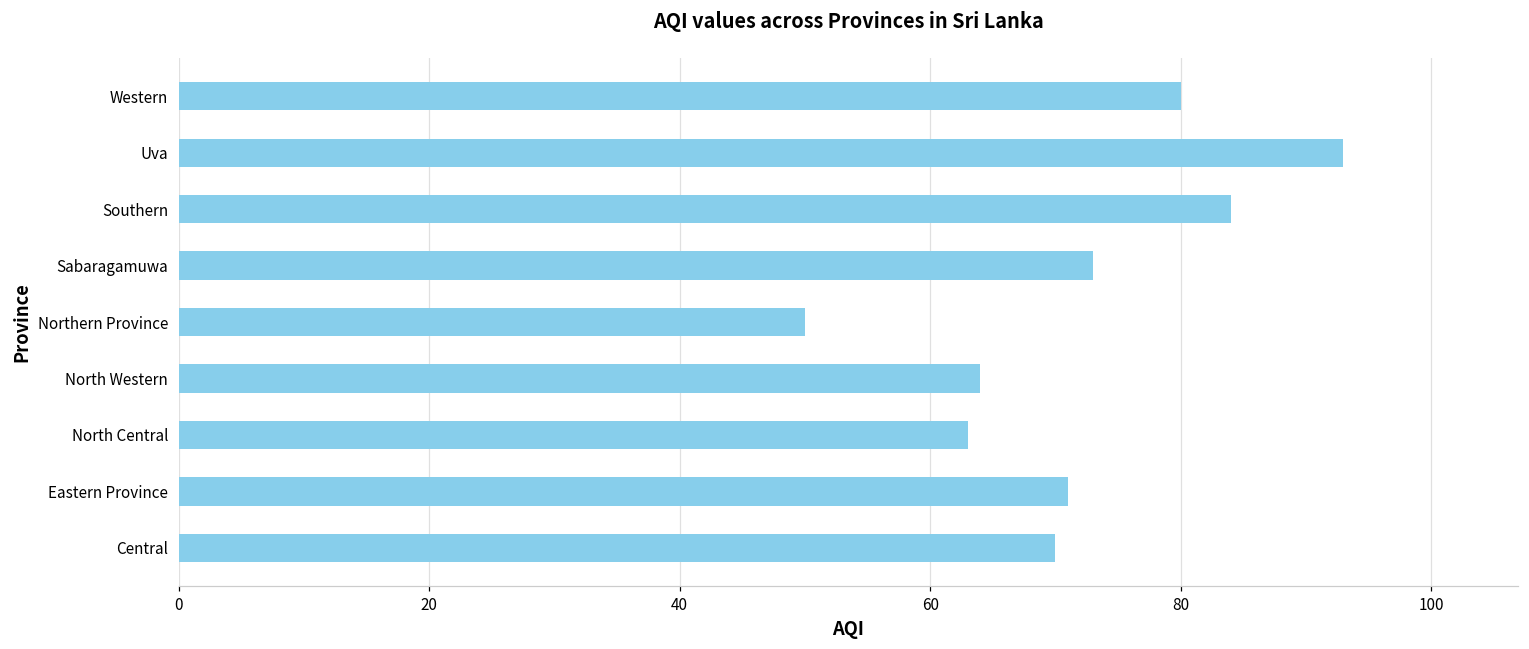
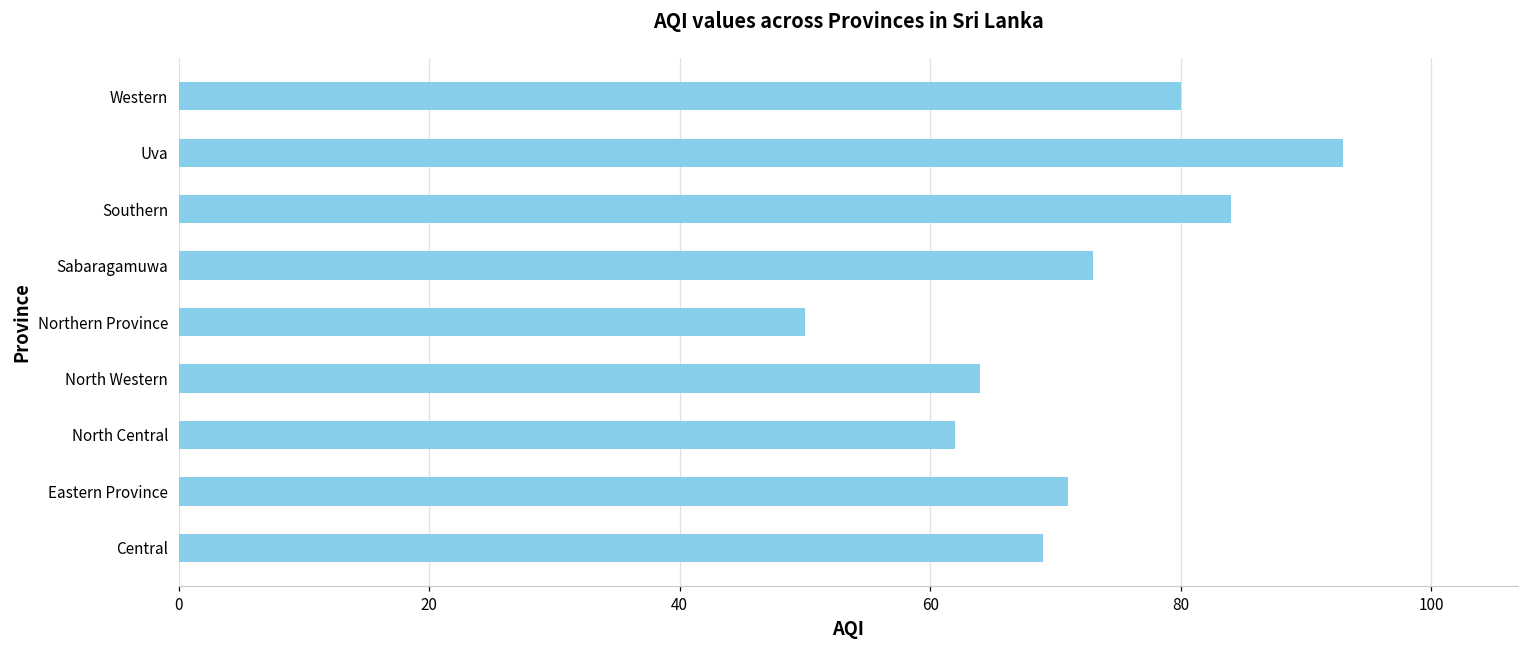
North Central: 63 -> 62
Central: 70 -> 69
